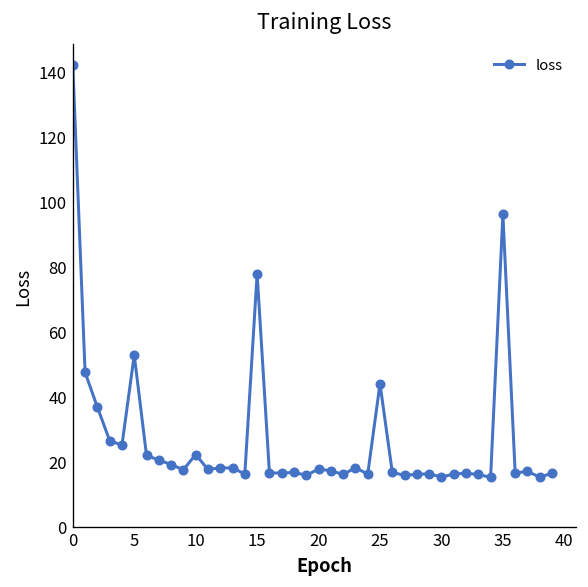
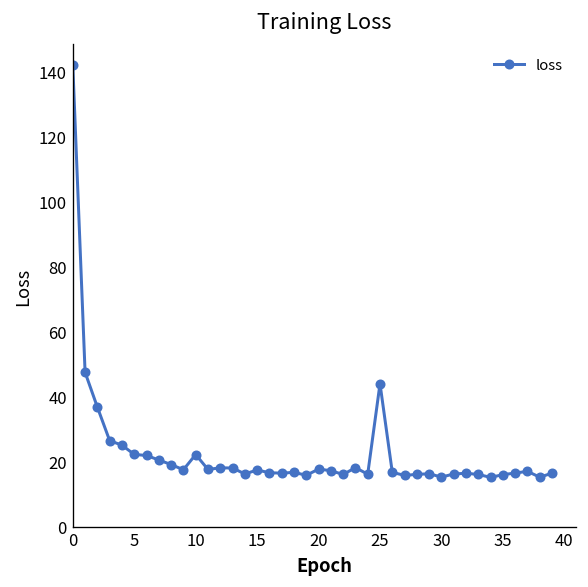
5: 53 -> 22
15: 78 -> 17
35: 96 -> 16
